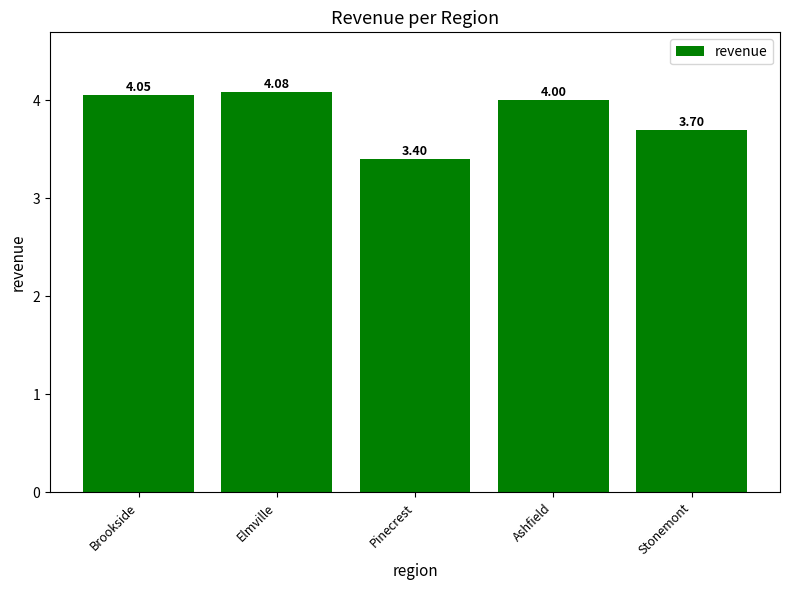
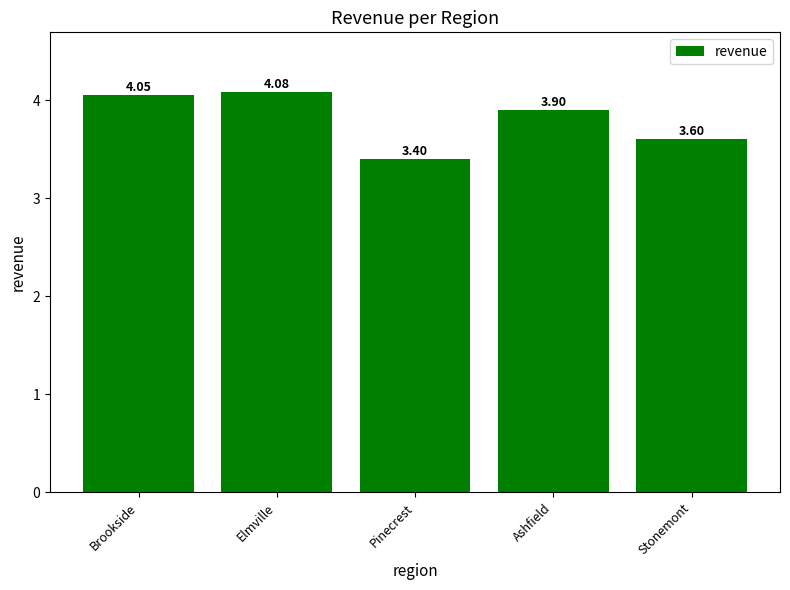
Ashfield: 4.00 -> 3.90
Stonemont: 3.70 -> 3.60
